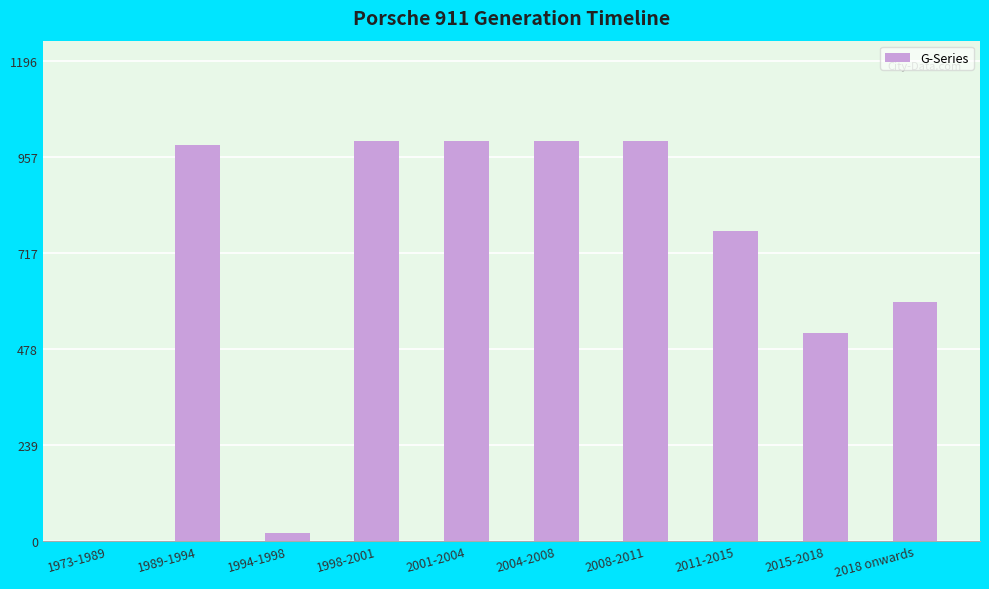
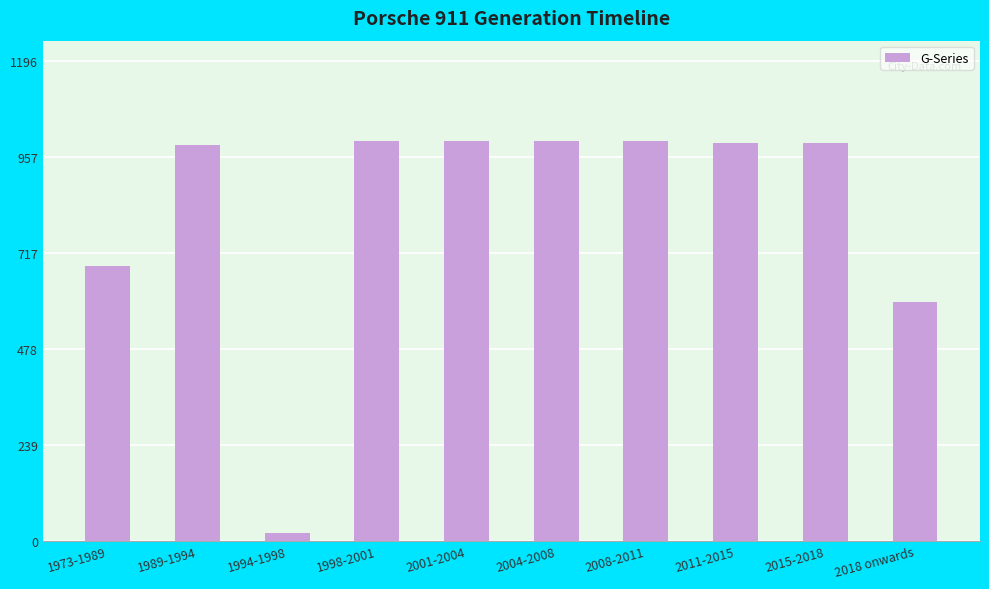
1973-1989: 0 -> 690
2011-2015: 770 -> 990
2015-2018: 520 -> 990
